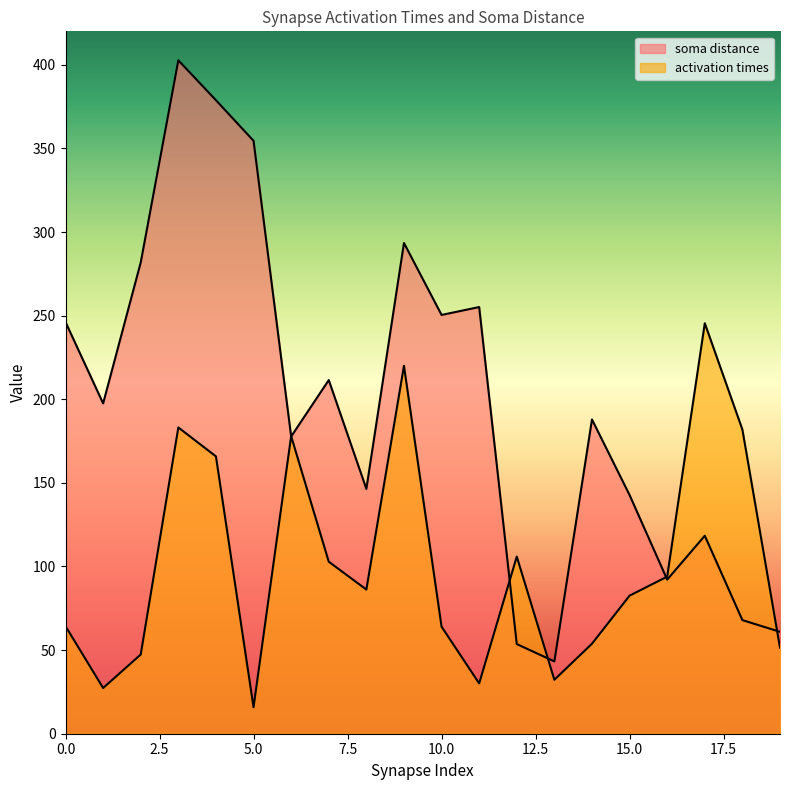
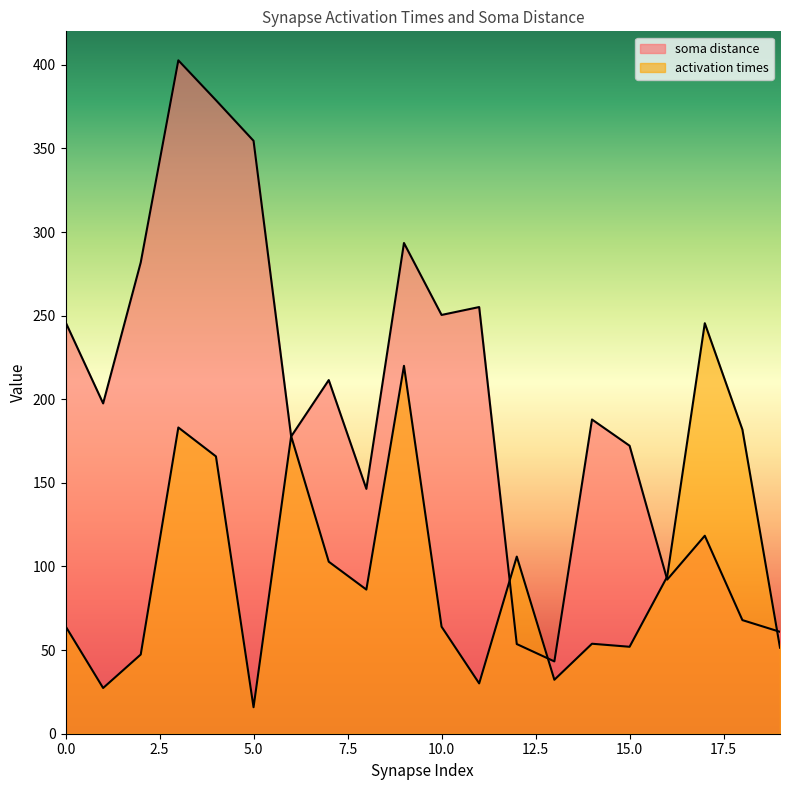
soma distance, 15.0: 143 -> 172
activation times, 15.0: 83 -> 52
